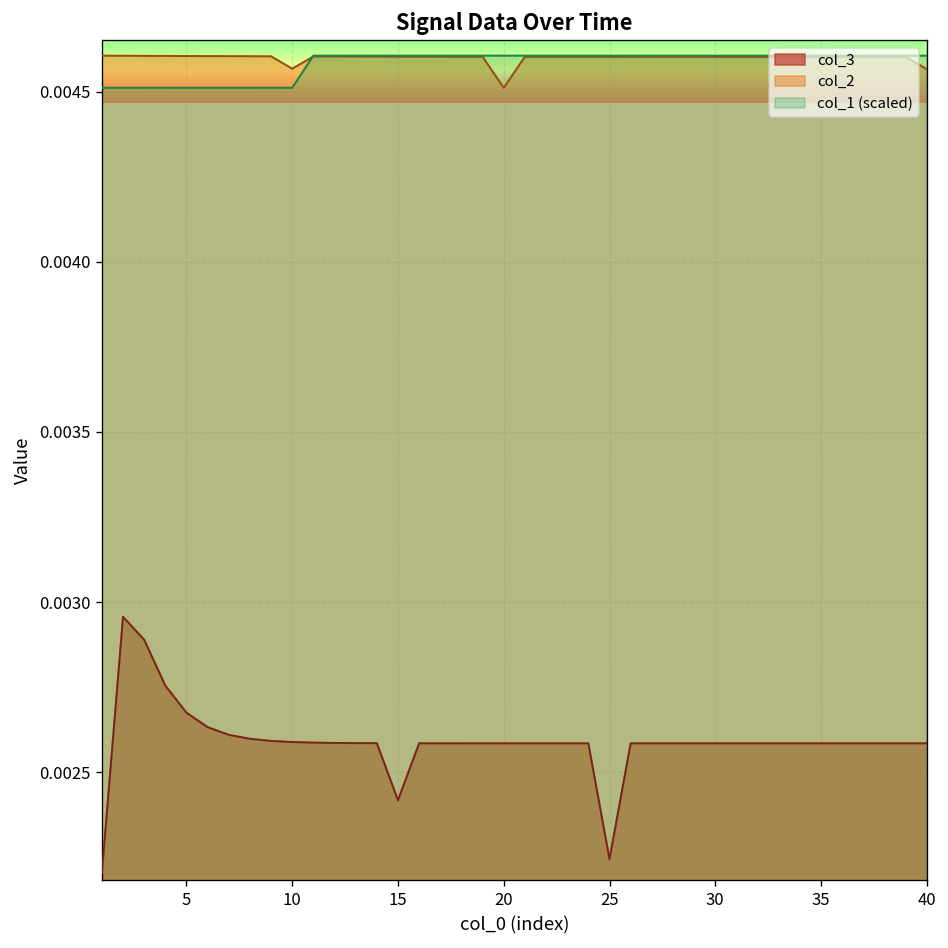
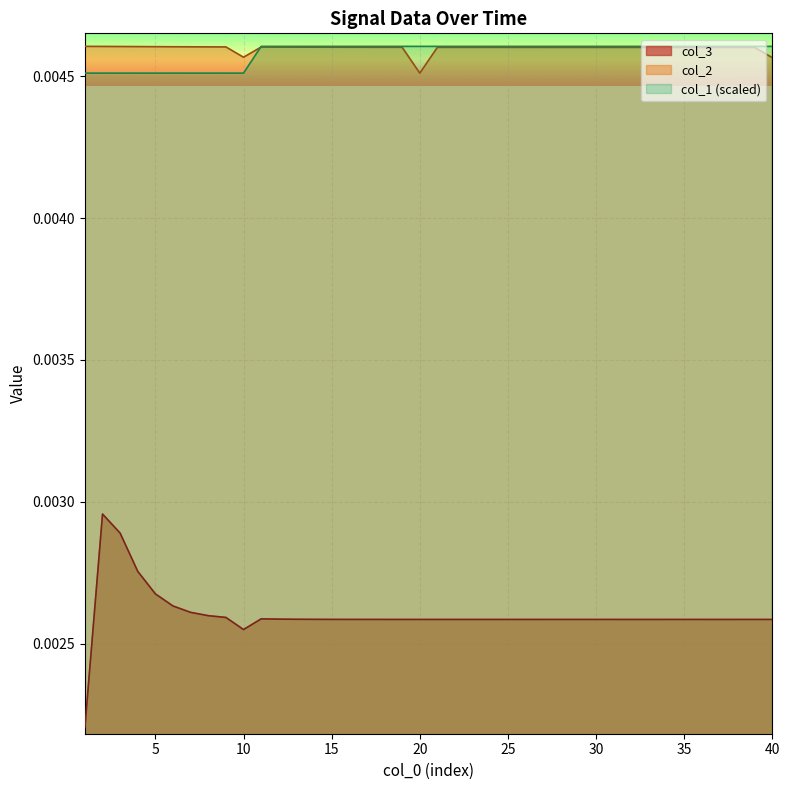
col_3, 10: 0.00259 -> 0.00255
col_3, 15: 0.00242 -> 0.00259
col_3, 25: 0.00224 -> 0.00258
